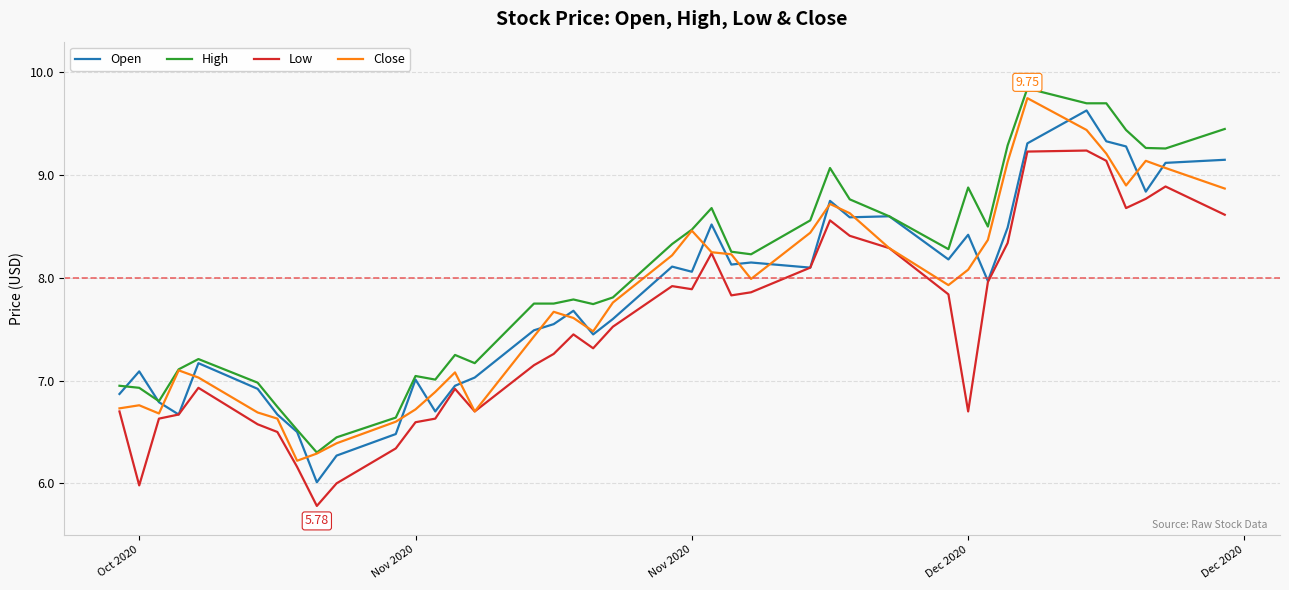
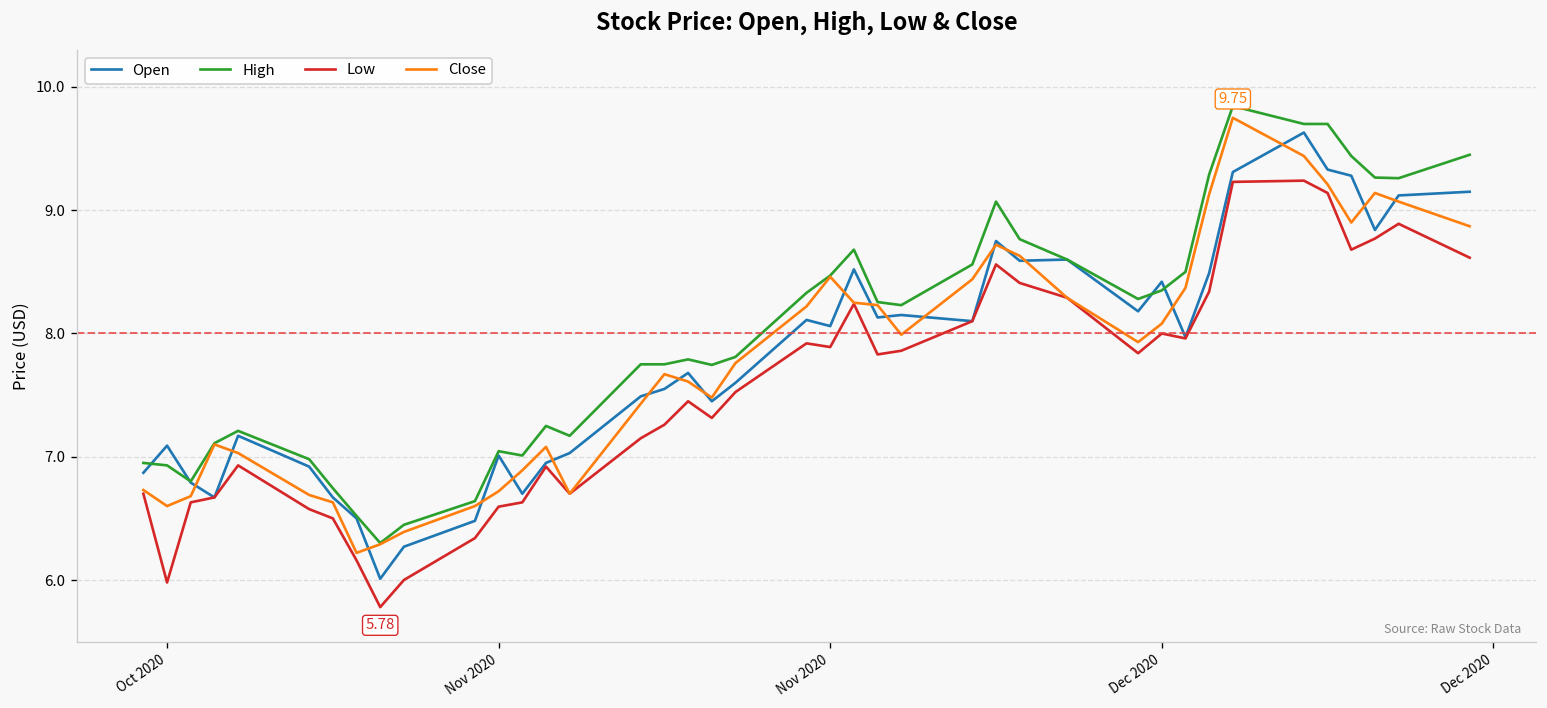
Close, Oct 2020: 6.76 -> 6.60
High, Dec 2020: 8.88 -> 8.35
Low, Dec 2020: 6.7 -> 8.0
